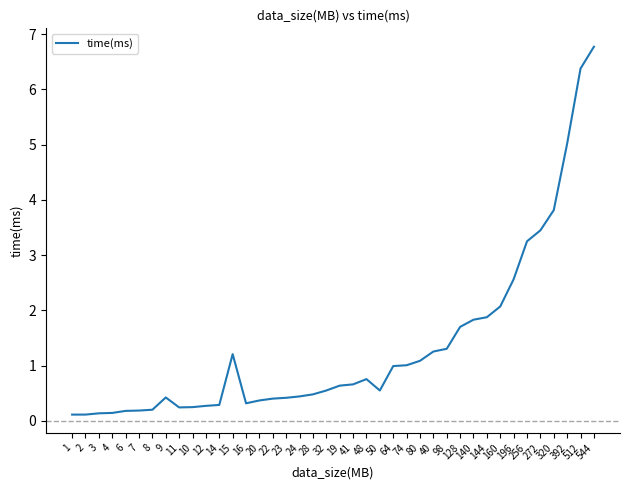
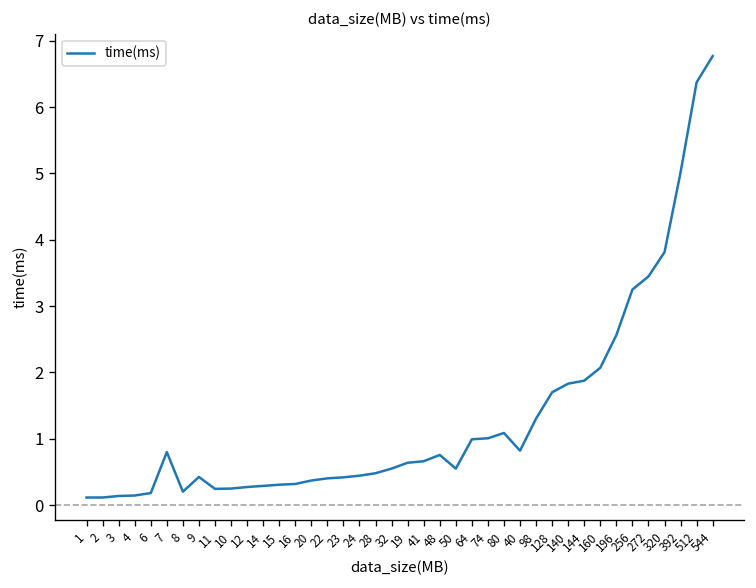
7: 0.2 -> 0.8
15: 1.2 -> 0.3
40: 1.3 -> 0.8
